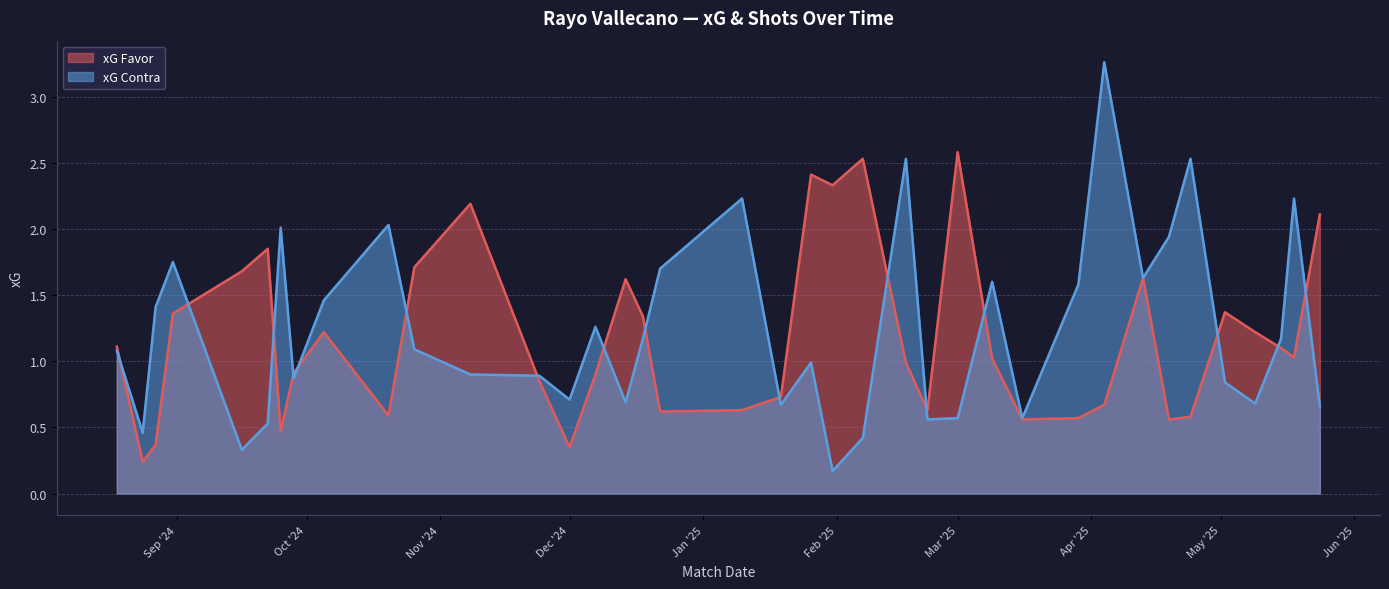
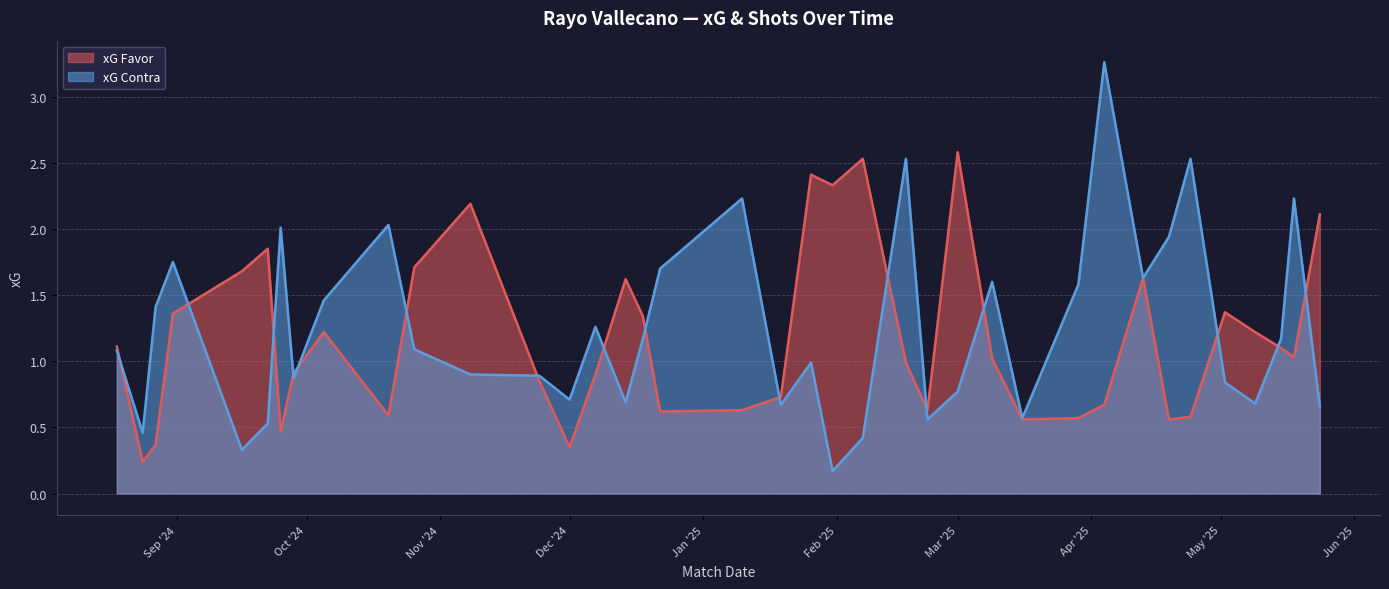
xG Contra, Mar '25: 0.57 -> 0.77
